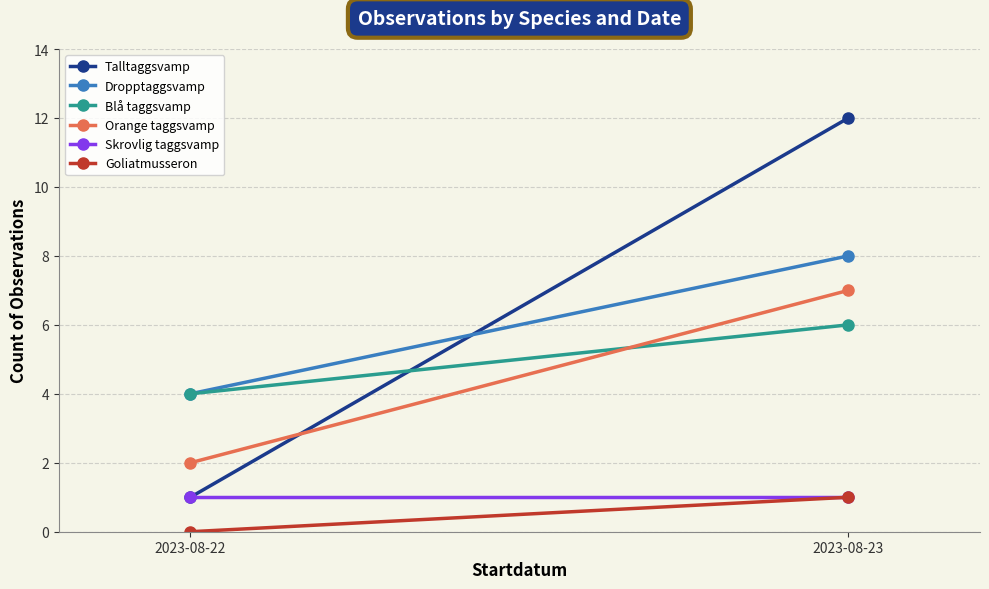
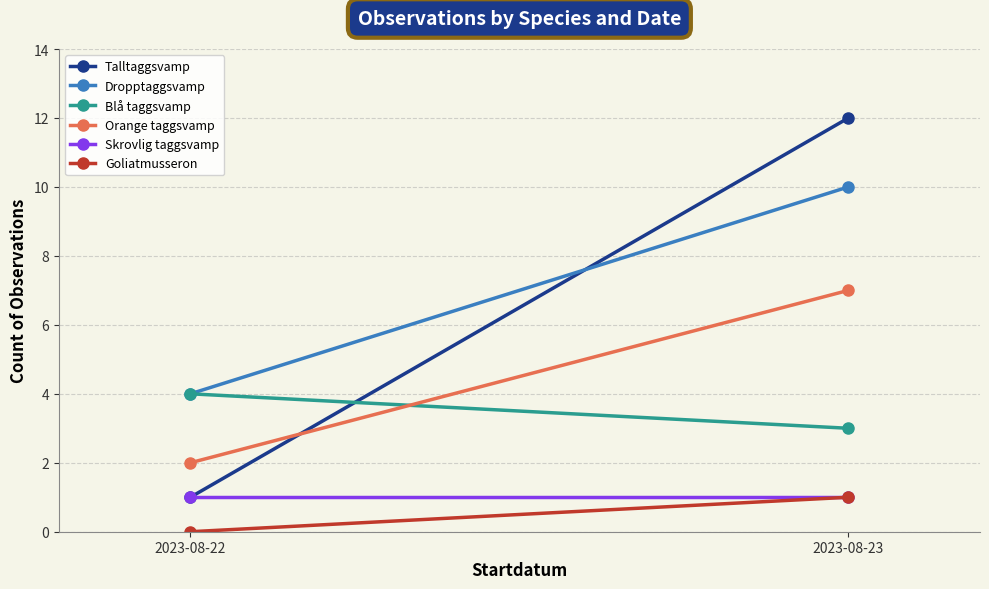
Dropptaggsvamp, 2023-08-23: 8 -> 10
Blå taggsvamp, 2023-08-23: 6 -> 3
